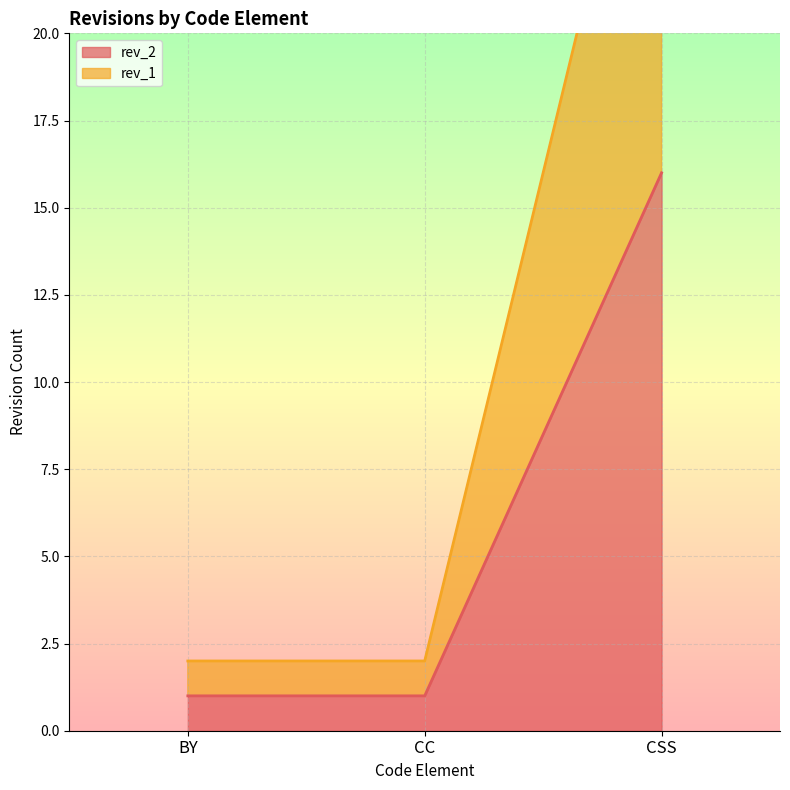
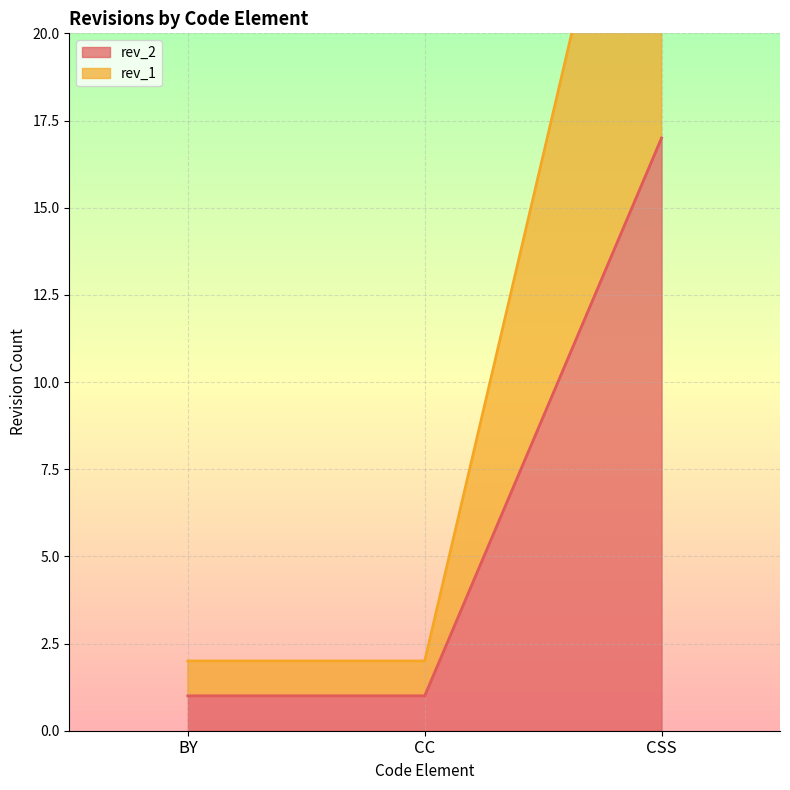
rev_2, CSS: 16 -> 17
